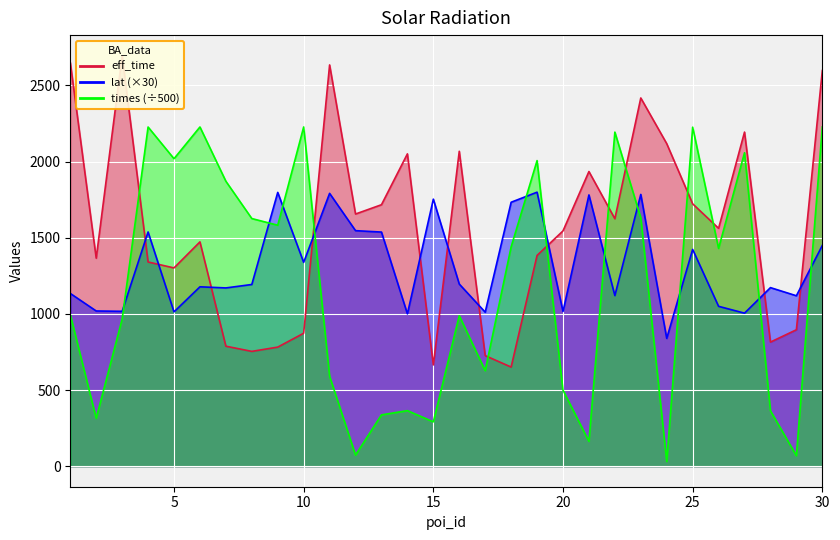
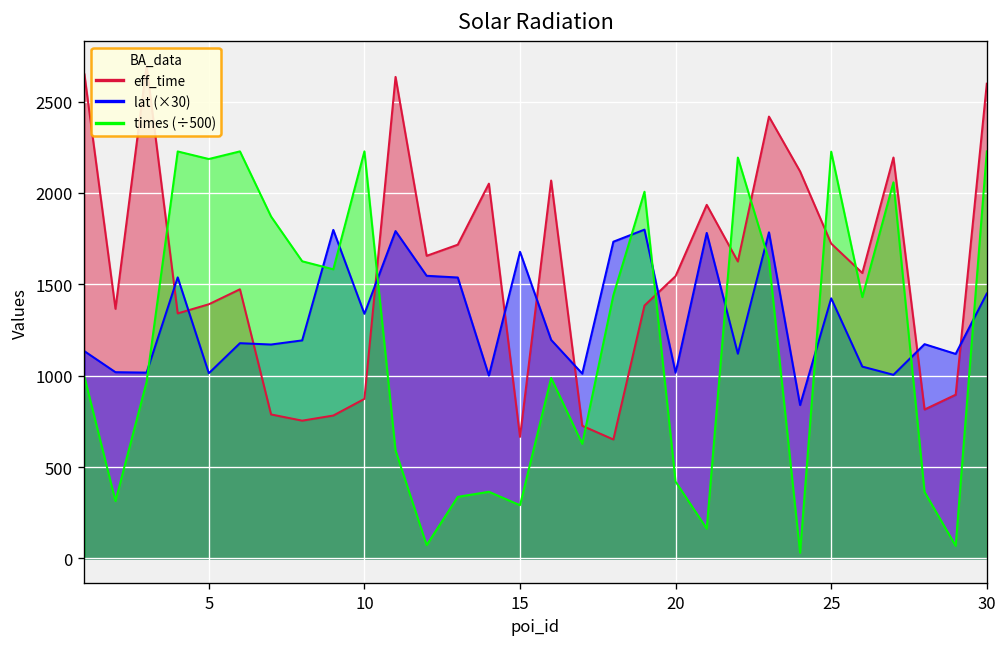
eff_time, 5: 1300 -> 1390
times (÷500), 5: 2020 -> 2190
lat (×30), 15: 1750 -> 1680
times (÷500), 20: 500 -> 420
